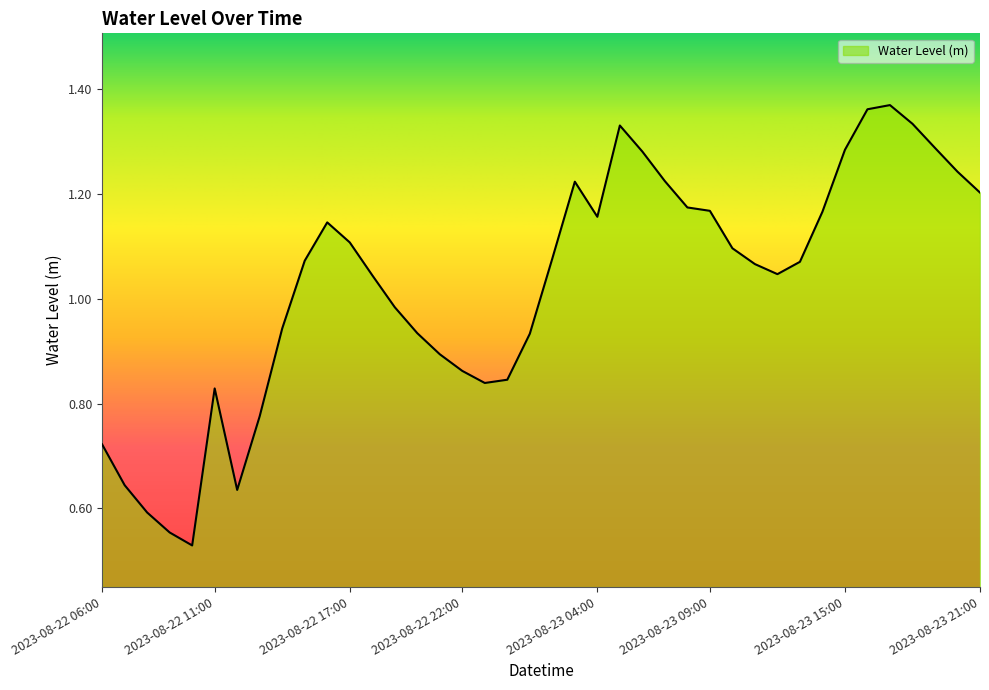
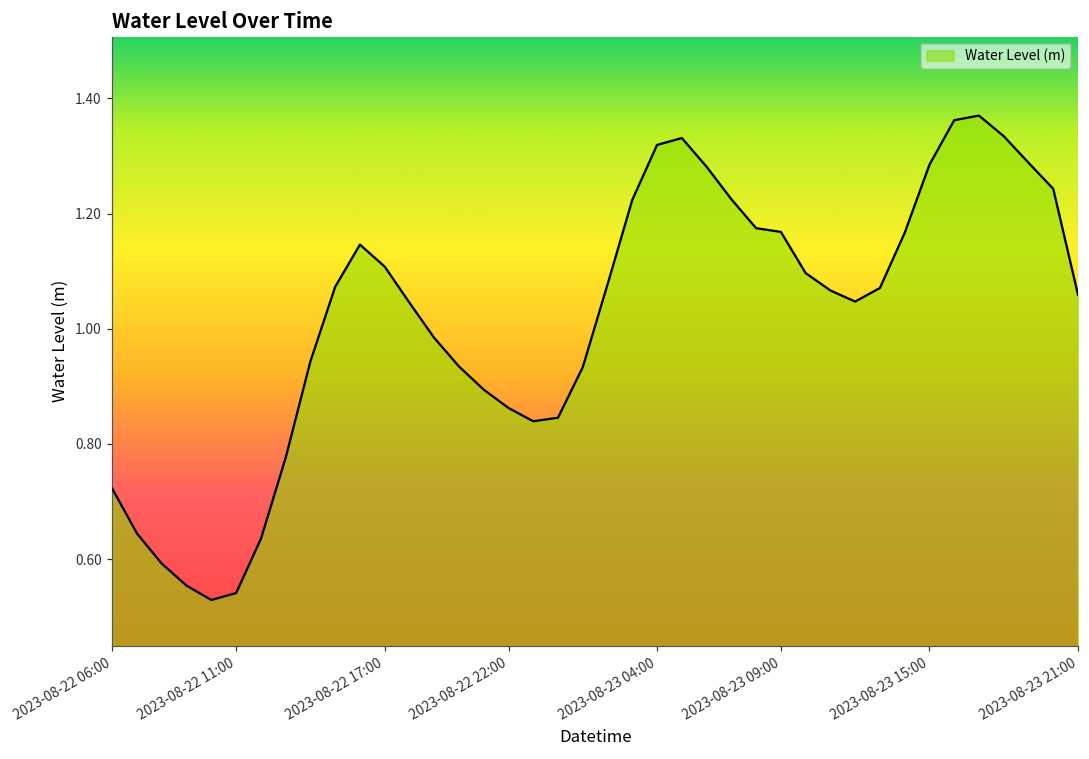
2023-08-22 11:00: 0.83 -> 0.54
2023-08-23 04:00: 1.16 -> 1.32
2023-08-23 21:00: 1.20 -> 1.06
